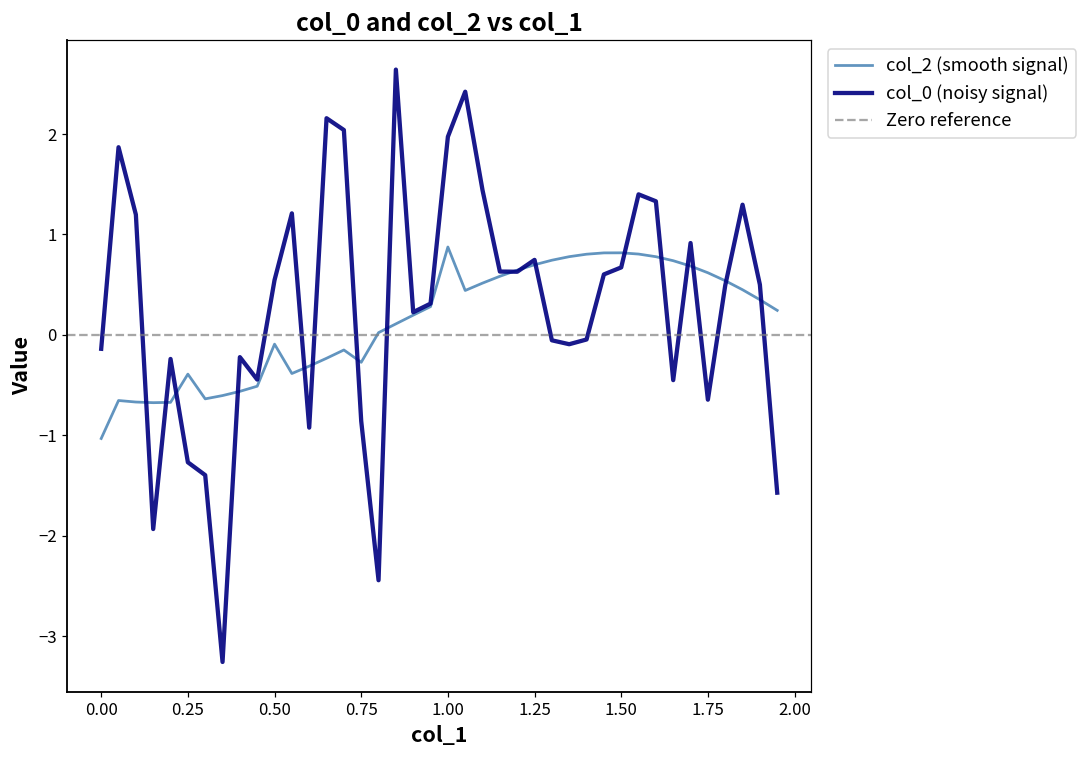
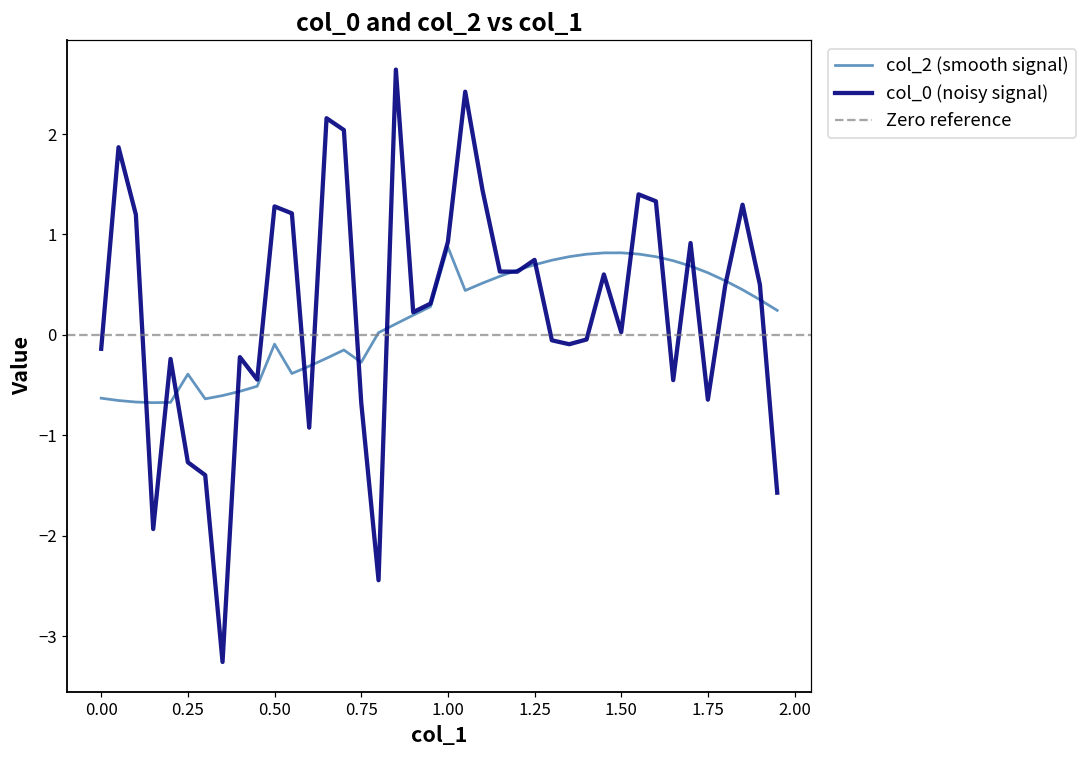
col_2 (smooth signal), 0.00: -1.0 -> -0.6
col_0 (noisy signal), 0.50: 0.5 -> 1.3
col_0 (noisy signal), 0.75: -0.9 -> -0.7
col_0 (noisy signal), 1.00: 2.0 -> 0.9
col_0 (noisy signal), 1.50: 0.7 -> 0.0
